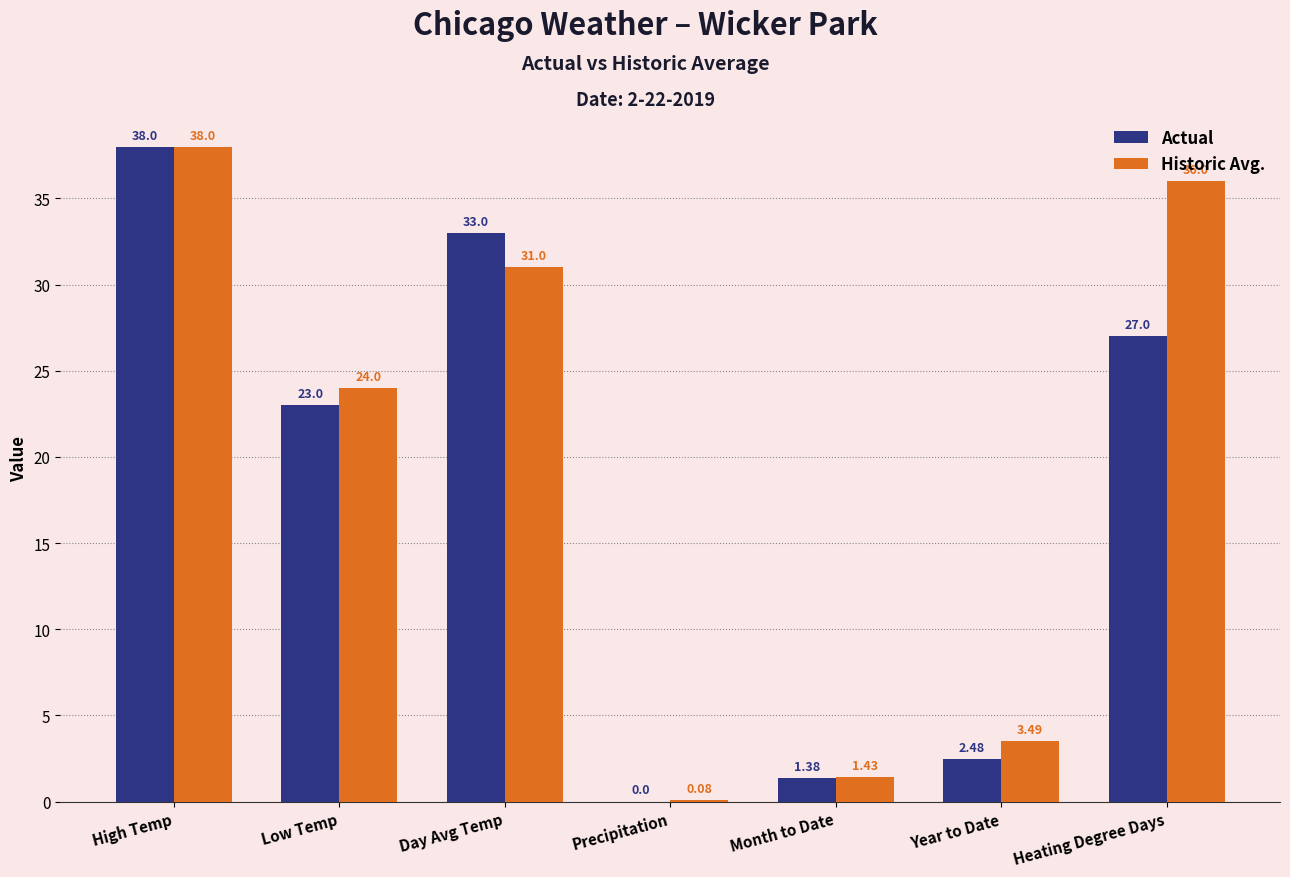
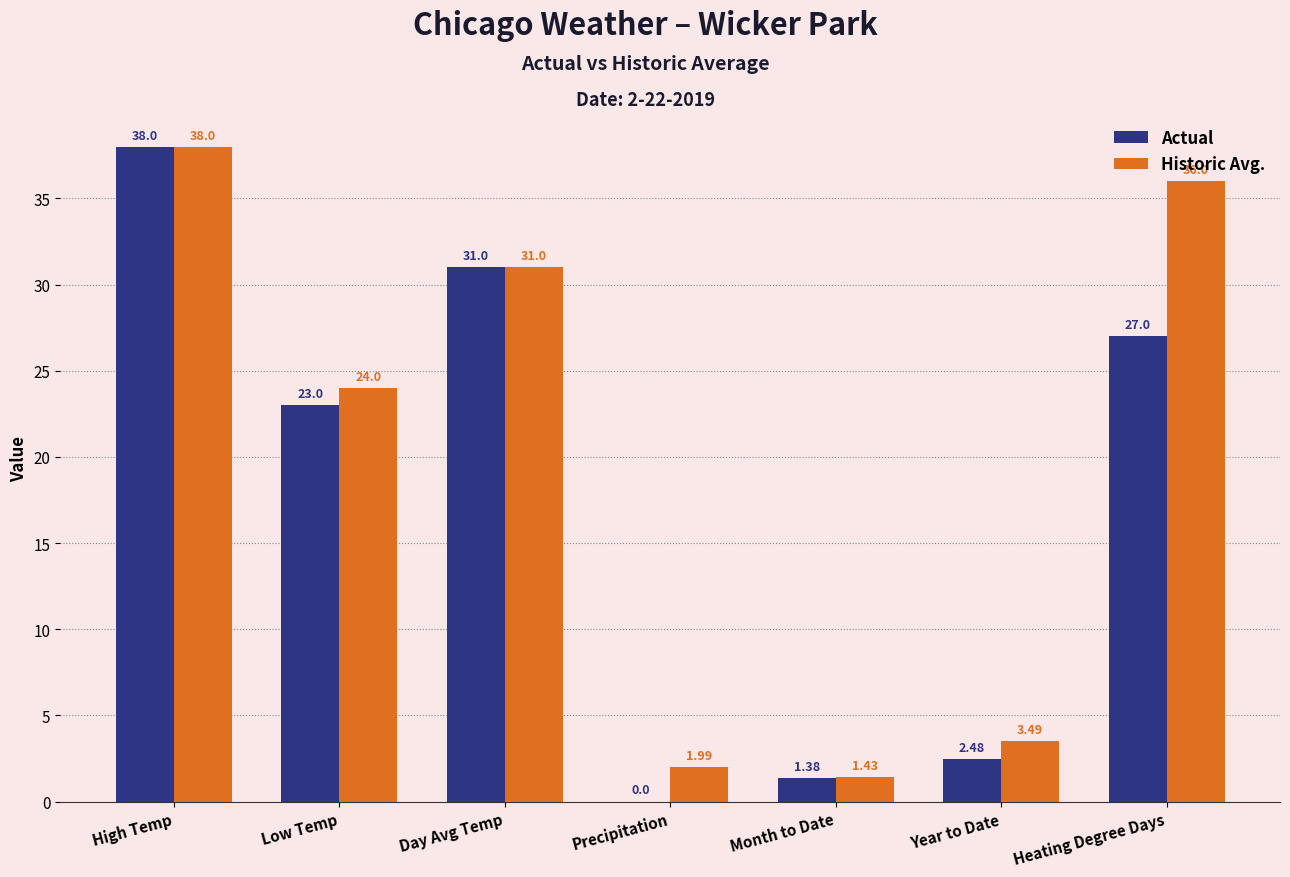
Actual, Day Avg Temp: 33.0 -> 31.0
Historic Avg., Precipitation: 0.08 -> 1.99
